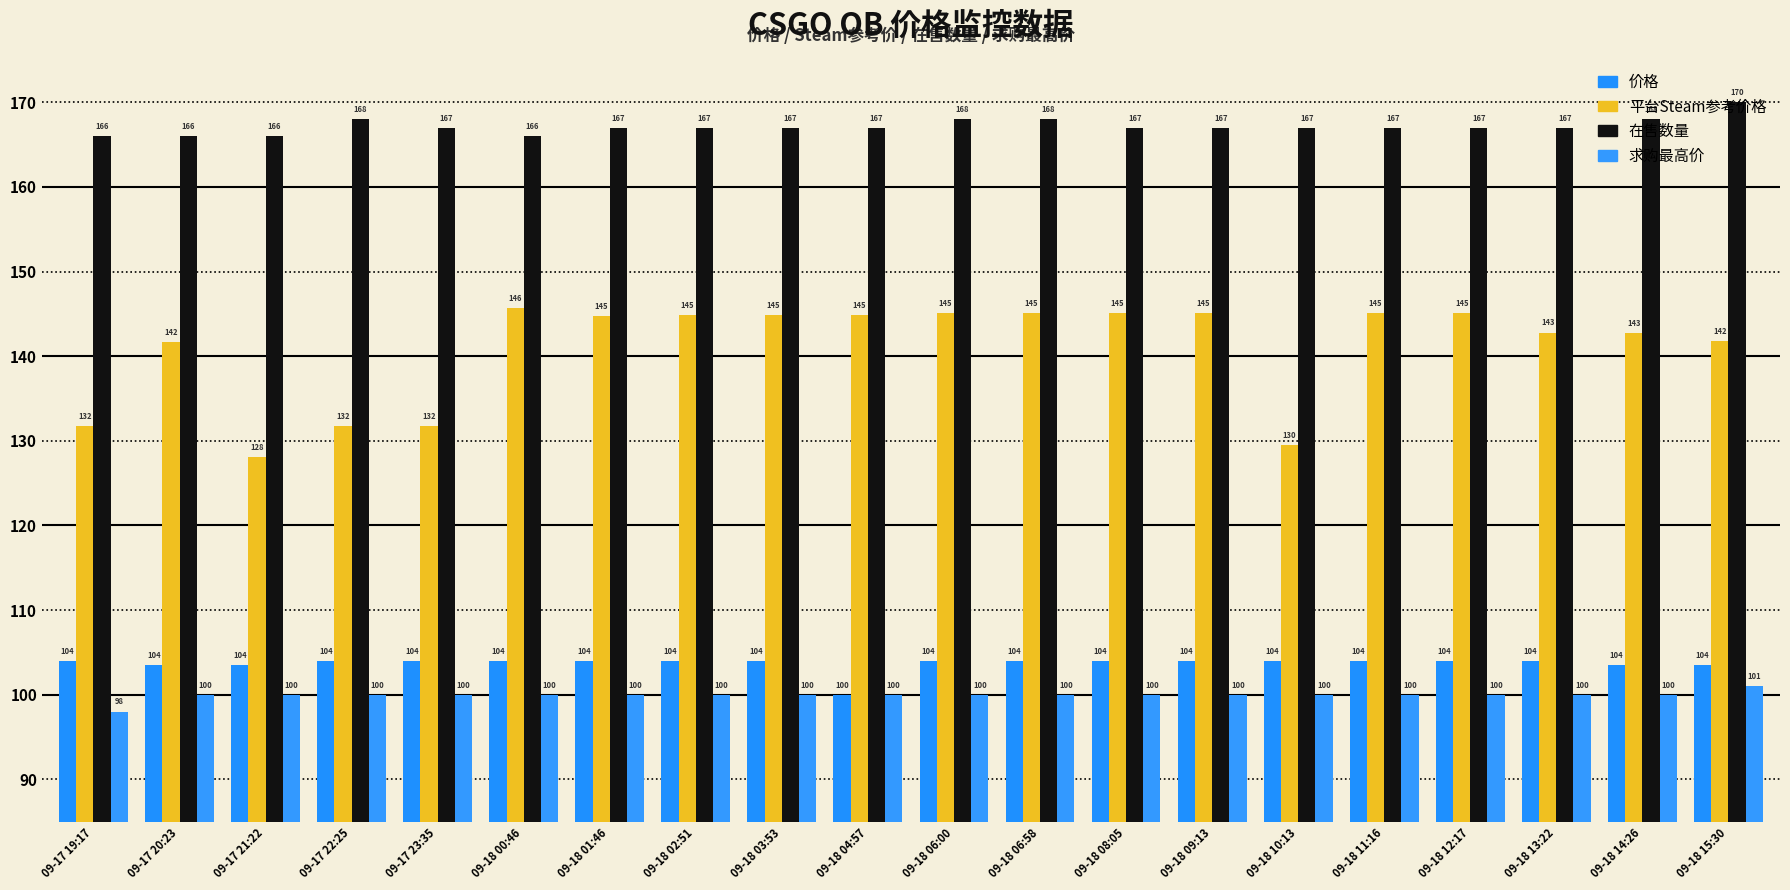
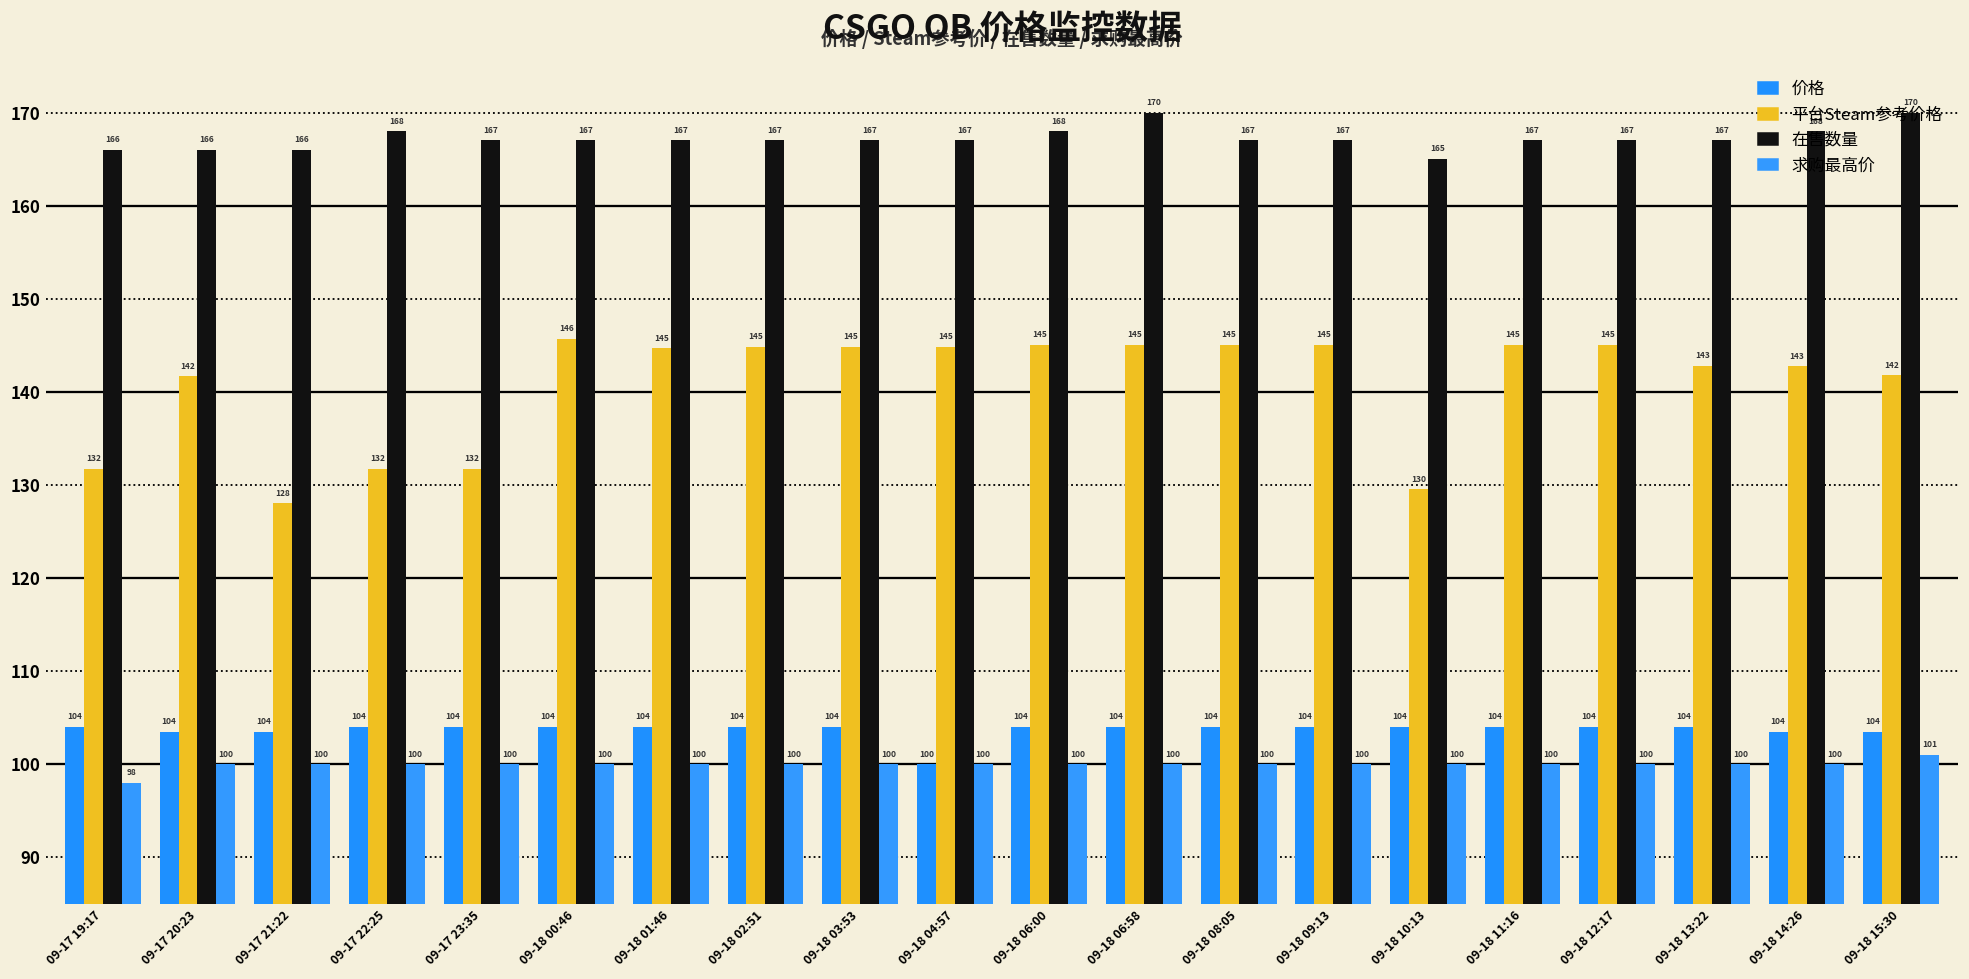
在售数量, 09-18 00:46: 166 -> 167
在售数量, 09-18 06:58: 168 -> 170
在售数量, 09-18 10:13: 167 -> 165
